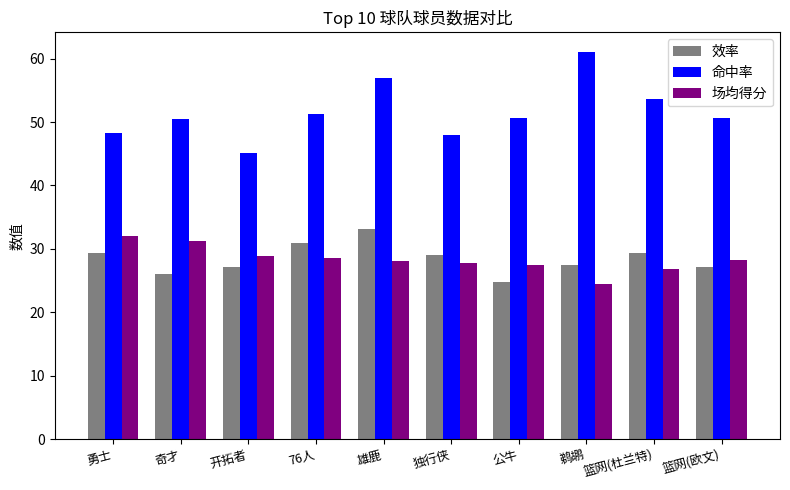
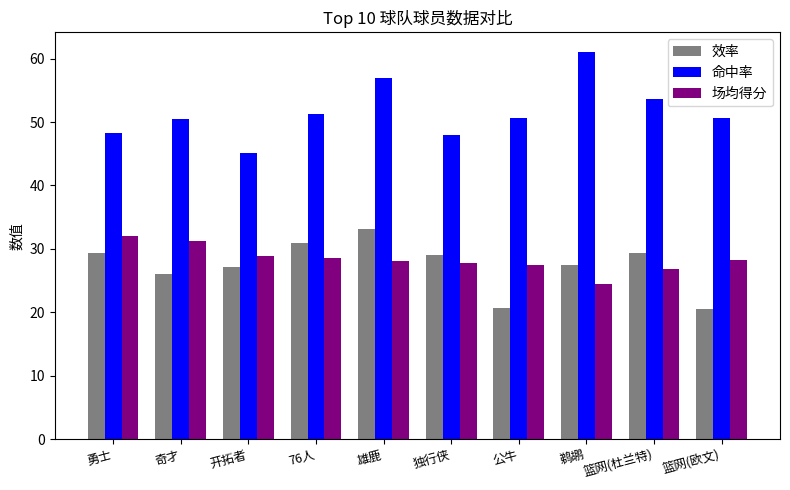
效率, 公牛: 25 -> 21
效率, 篮网(欧文): 27 -> 21
